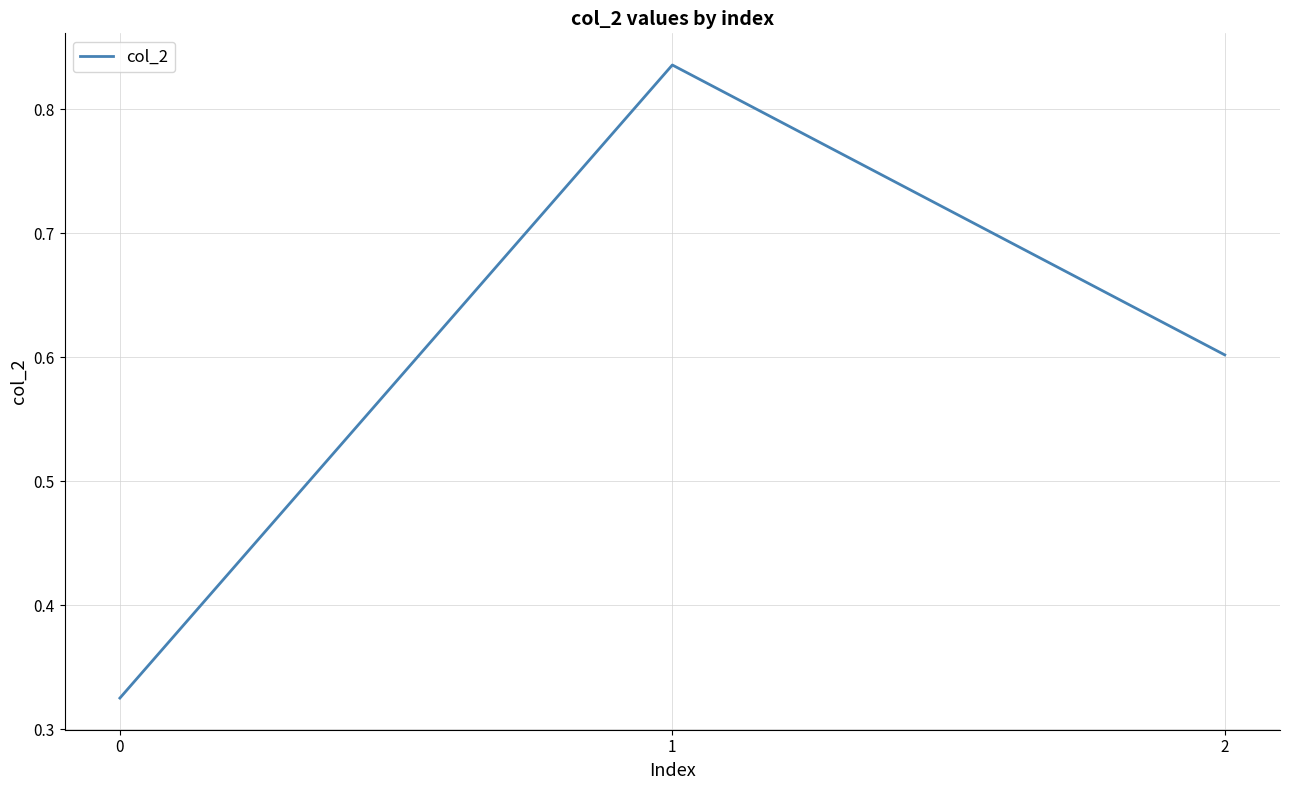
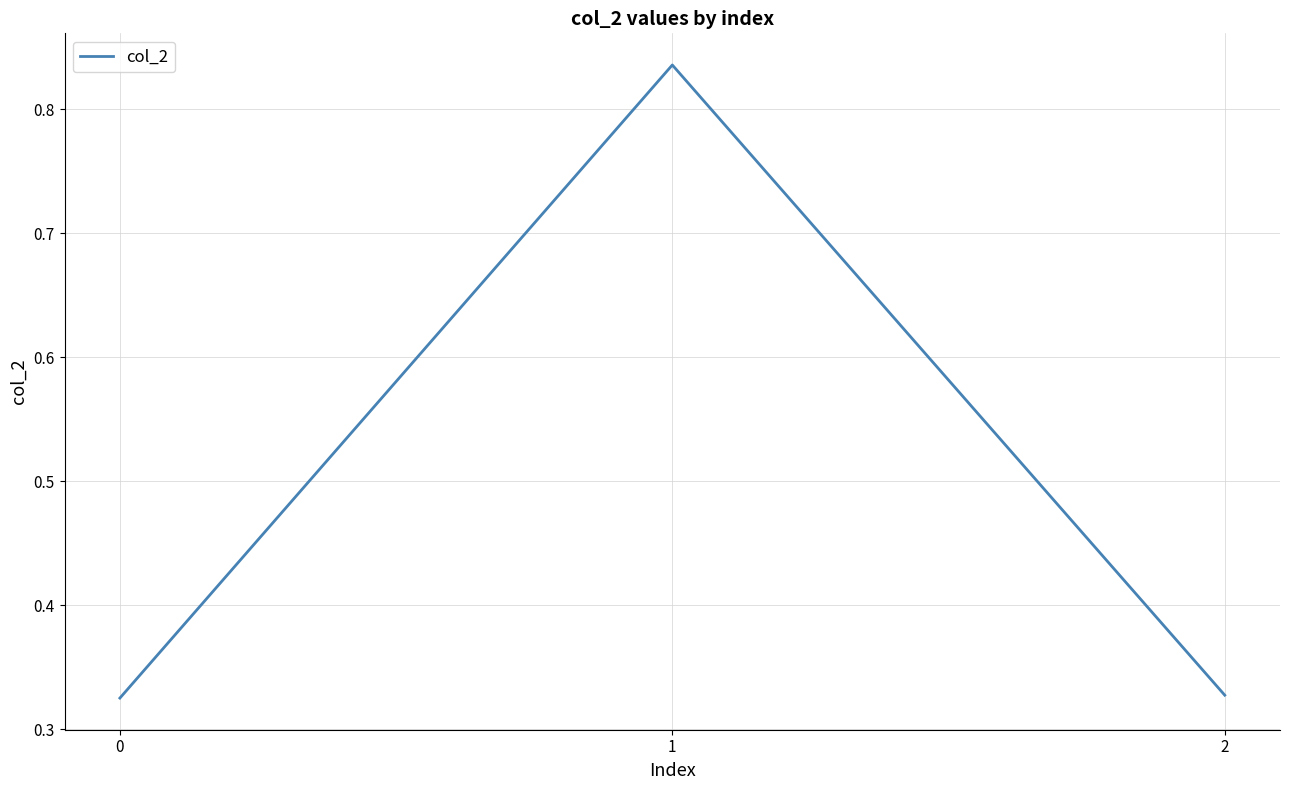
2: 0.602 -> 0.328
